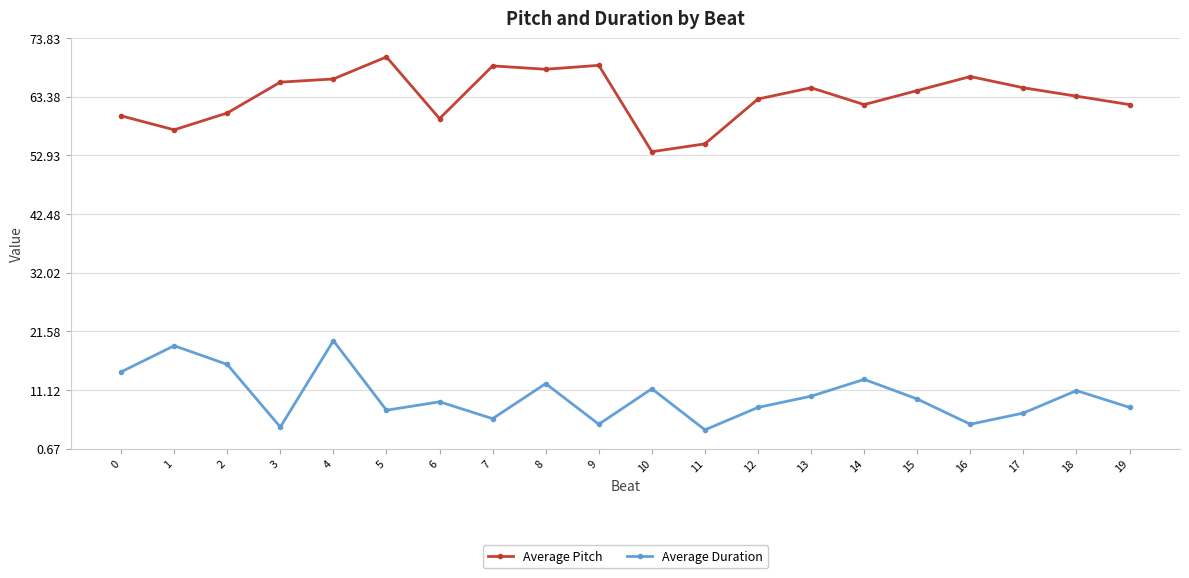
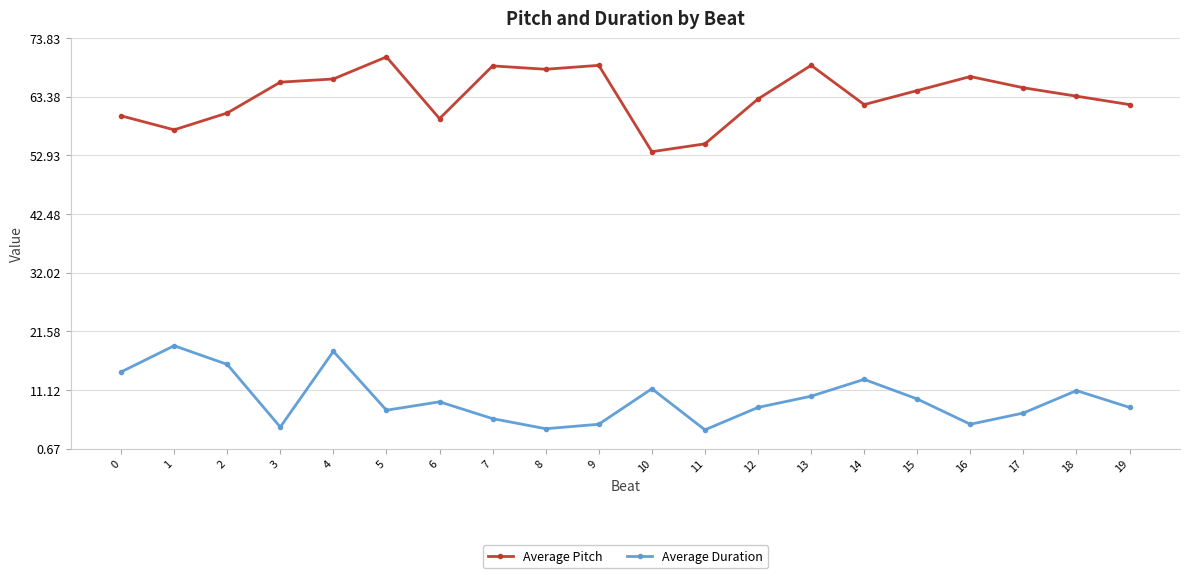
Average Duration, 4: 20 -> 18
Average Duration, 8: 12 -> 4
Average Pitch, 13: 65 -> 69
